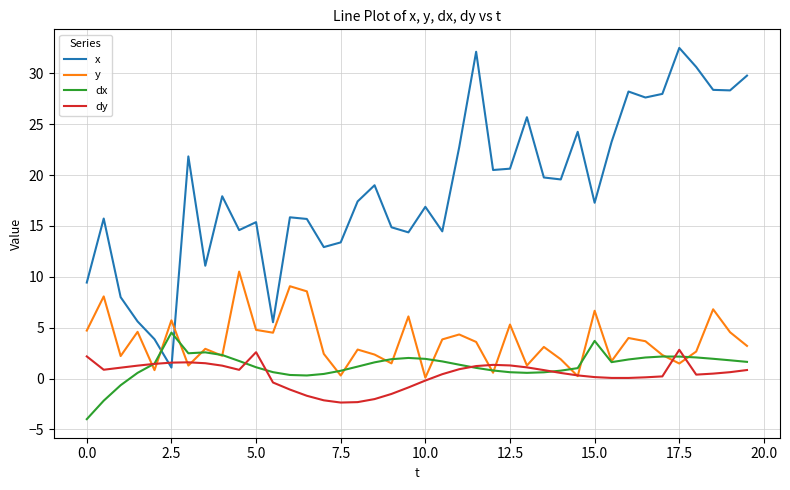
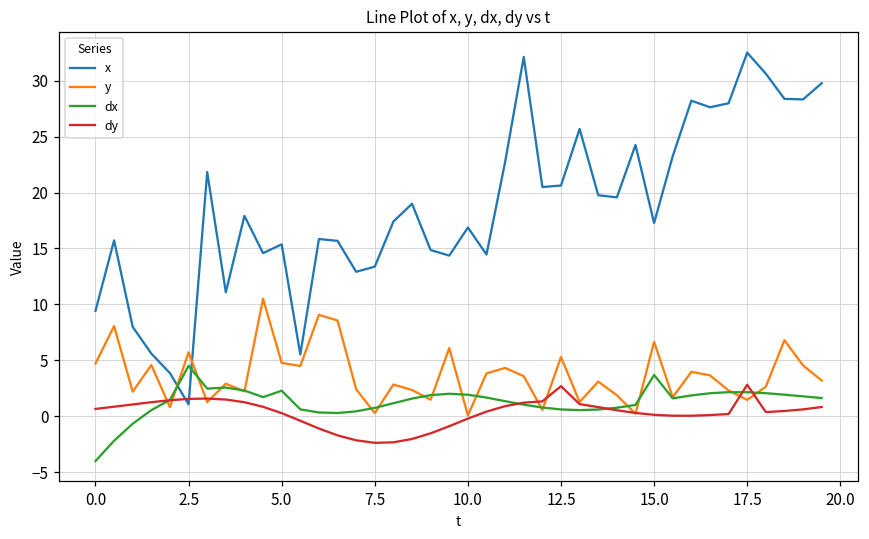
dy, 0.0: 2.2 -> 0.7
dx, 5.0: 1.1 -> 2.3
dy, 5.0: 2.6 -> 0.3
dy, 12.5: 1.3 -> 2.7
